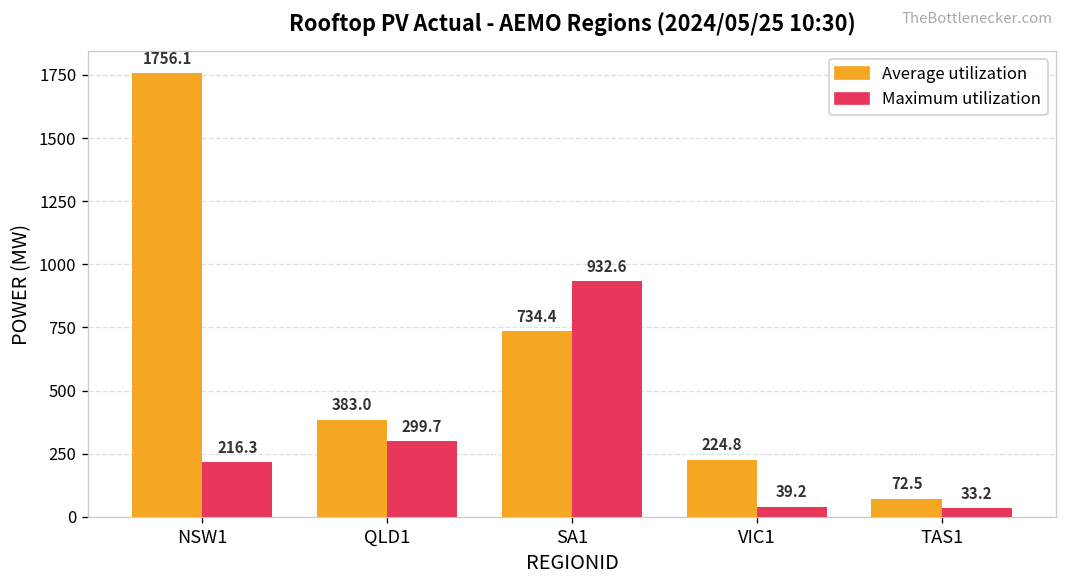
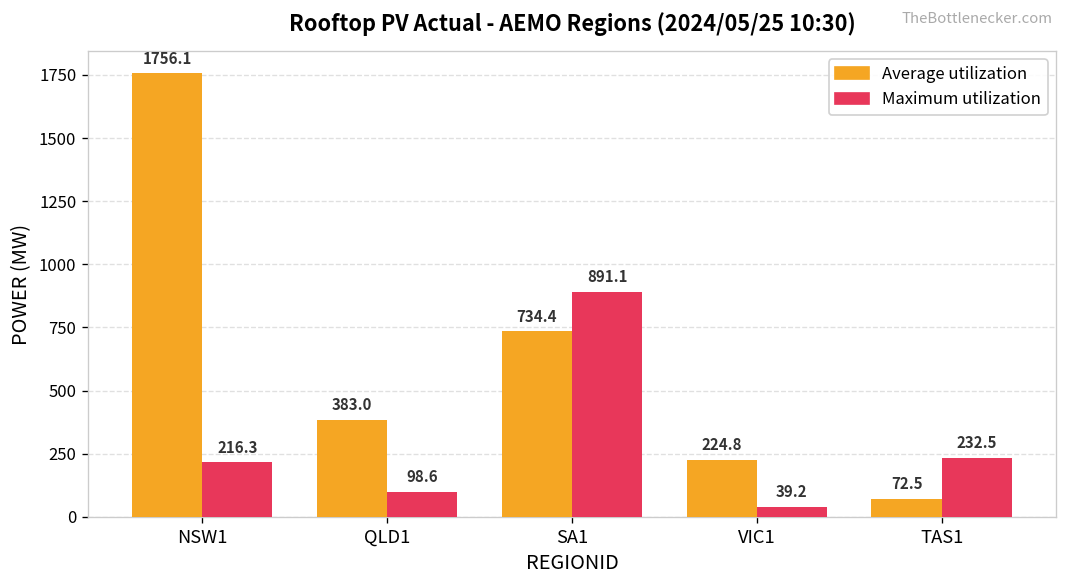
Maximum utilization, QLD1: 299.7 -> 98.6
Maximum utilization, SA1: 932.6 -> 891.1
Maximum utilization, TAS1: 33.2 -> 232.5
